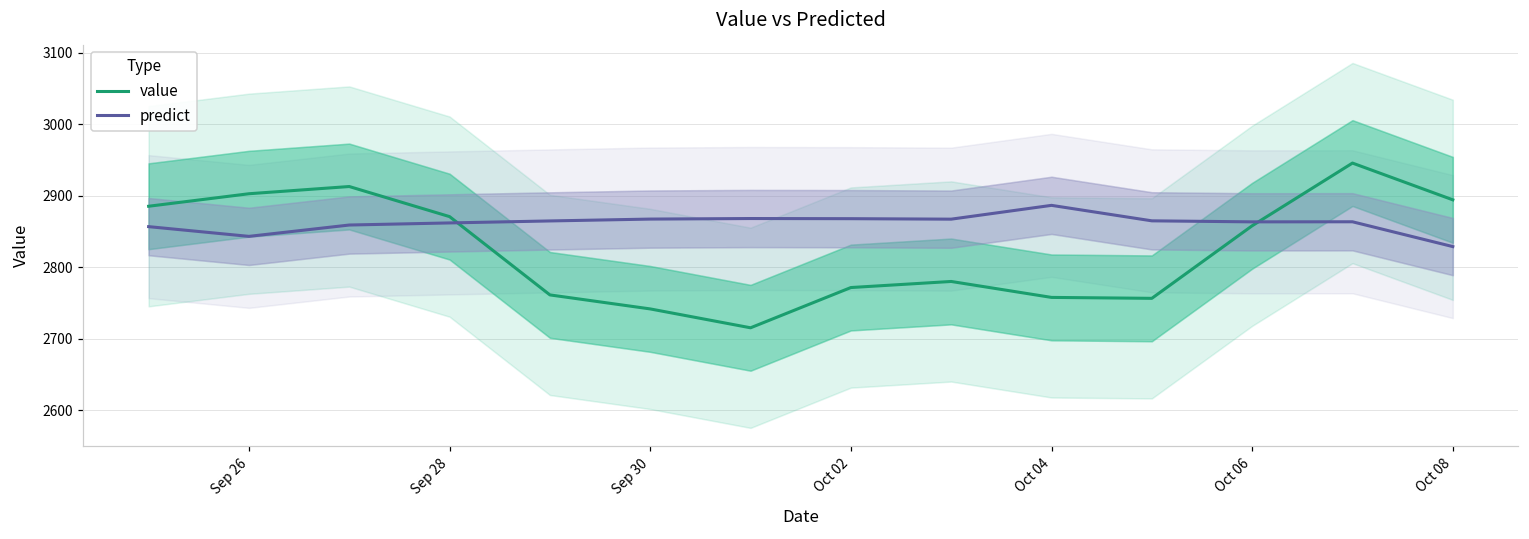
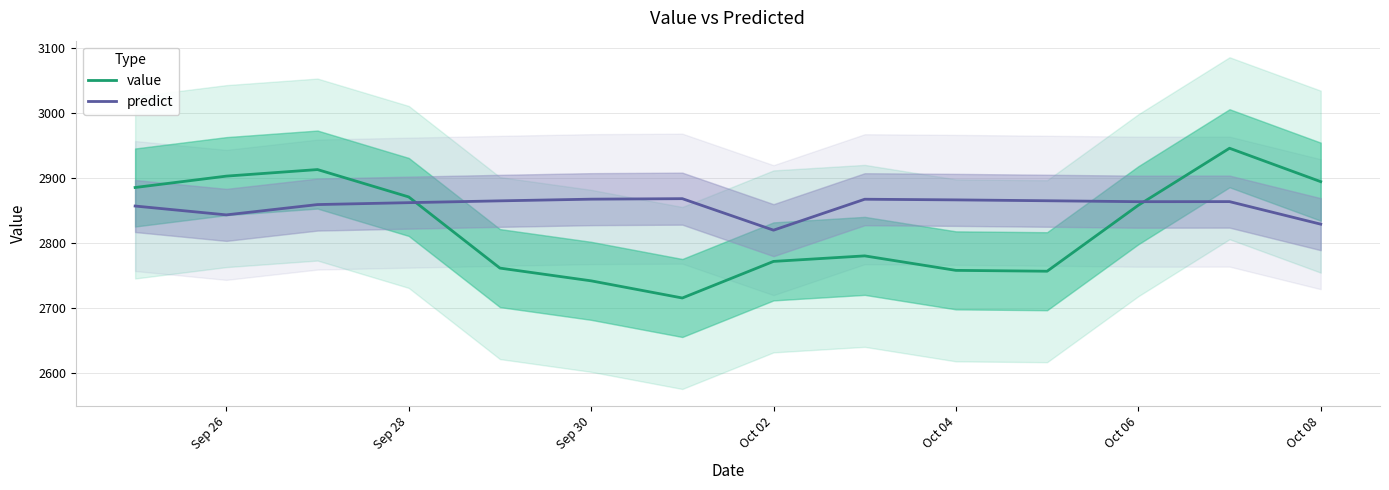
predict, Oct 02: 2870 -> 2820
predict, Oct 04: 2890 -> 2870
